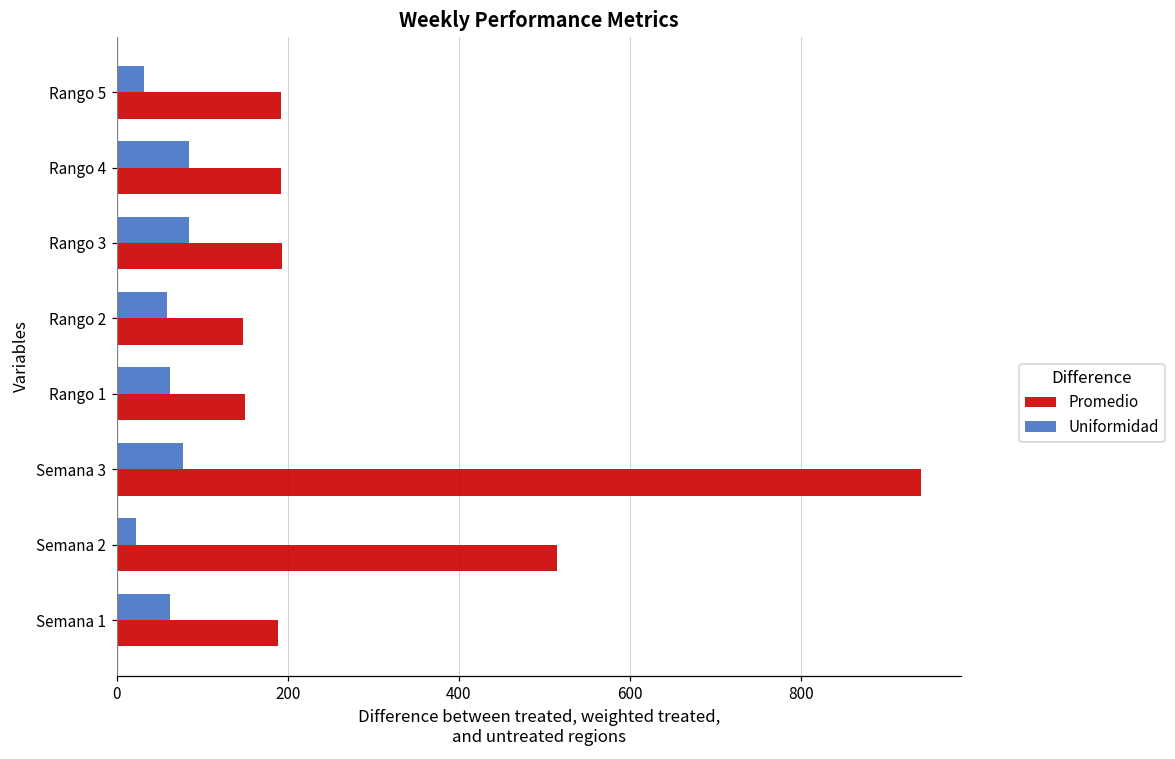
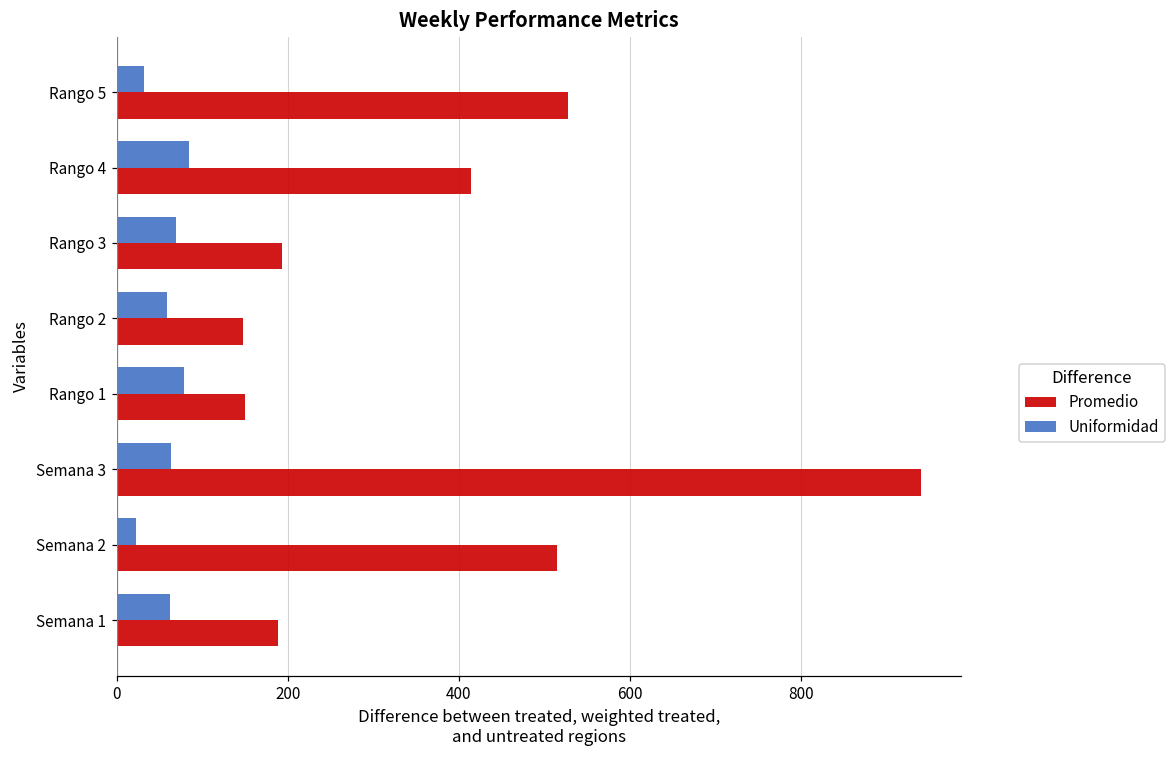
Promedio, Rango 5: 190 -> 530
Promedio, Rango 4: 190 -> 410
Uniformidad, Rango 3: 80 -> 70
Uniformidad, Rango 1: 60 -> 80
Uniformidad, Semana 3: 80 -> 60
